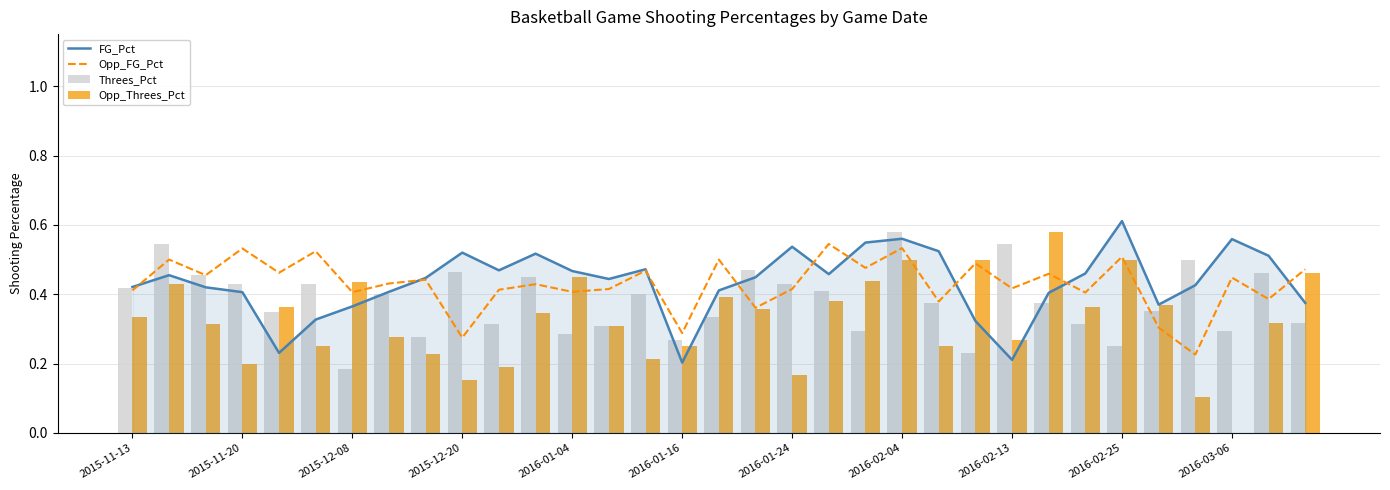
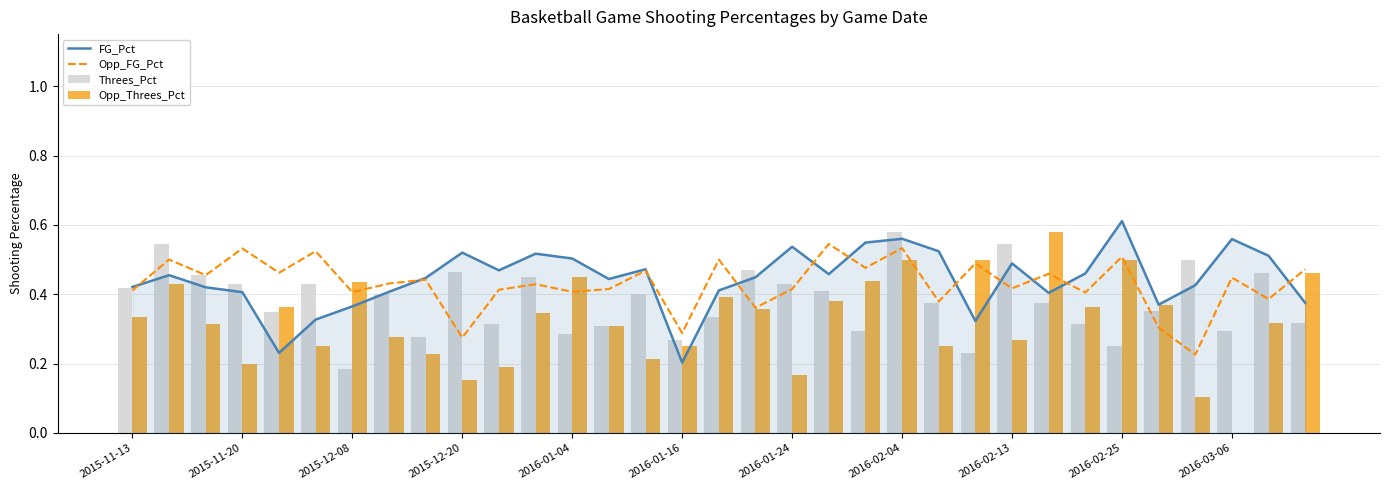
FG_Pct, 2016-01-04: 0.47 -> 0.50
FG_Pct, 2016-02-13: 0.21 -> 0.49
